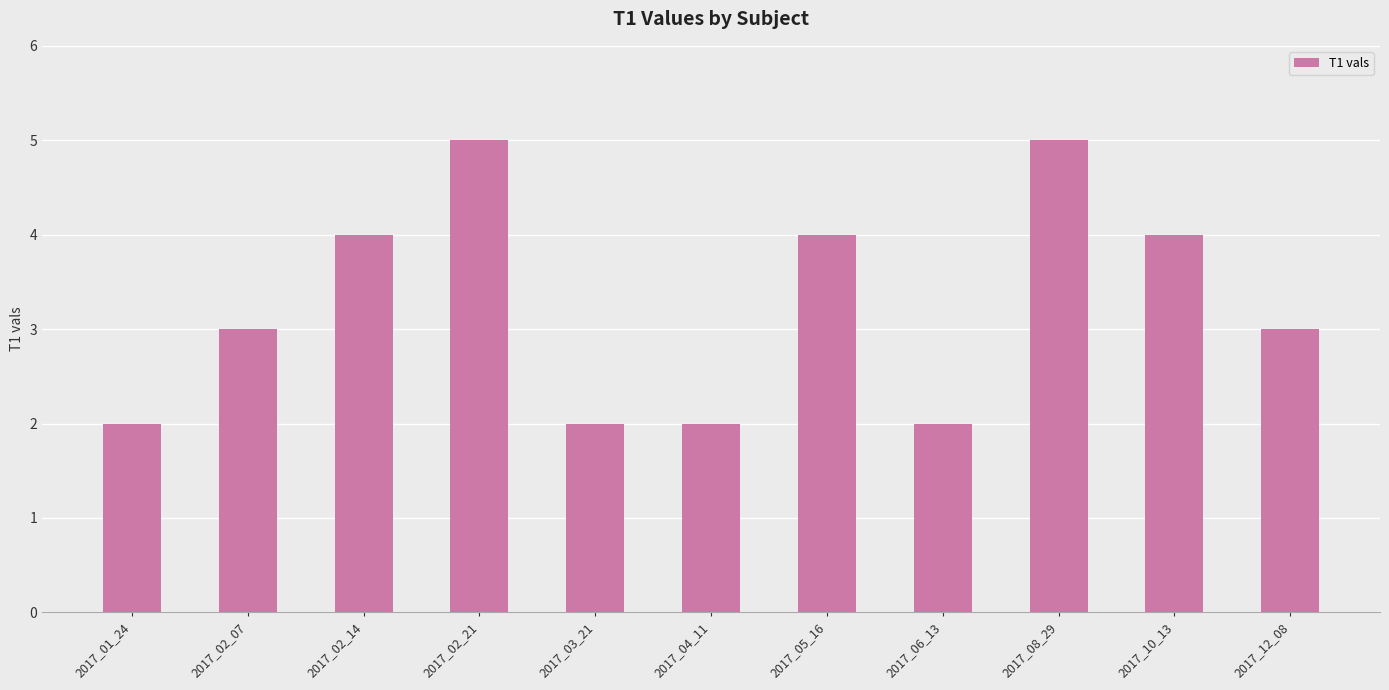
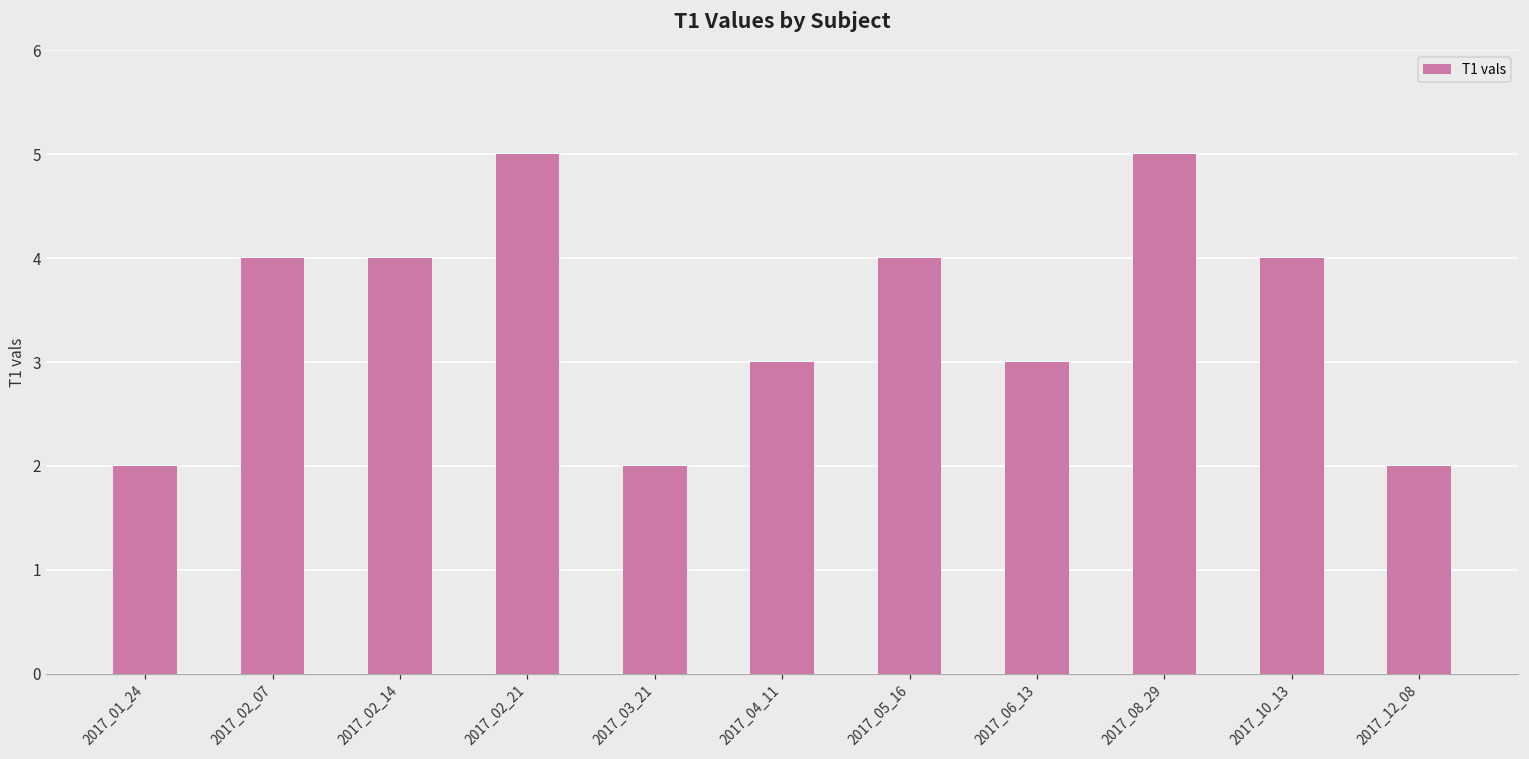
2017_02_07: 3 -> 4
2017_04_11: 2 -> 3
2017_06_13: 2 -> 3
2017_12_08: 3 -> 2
